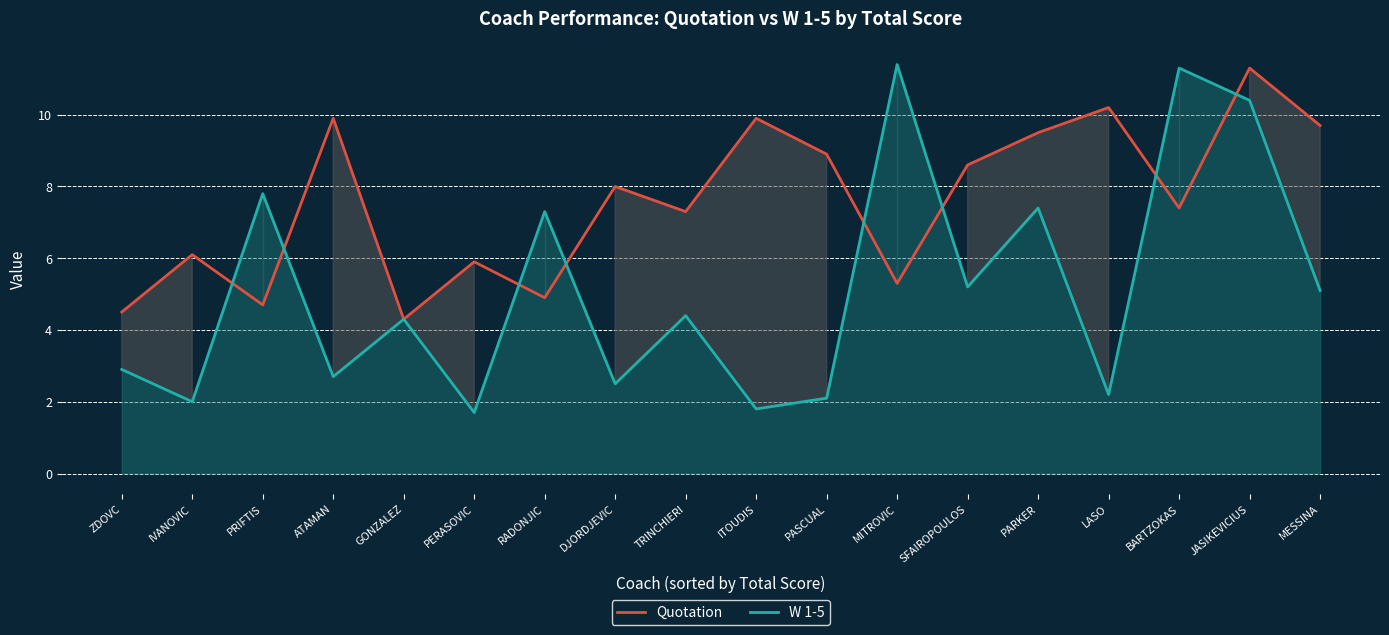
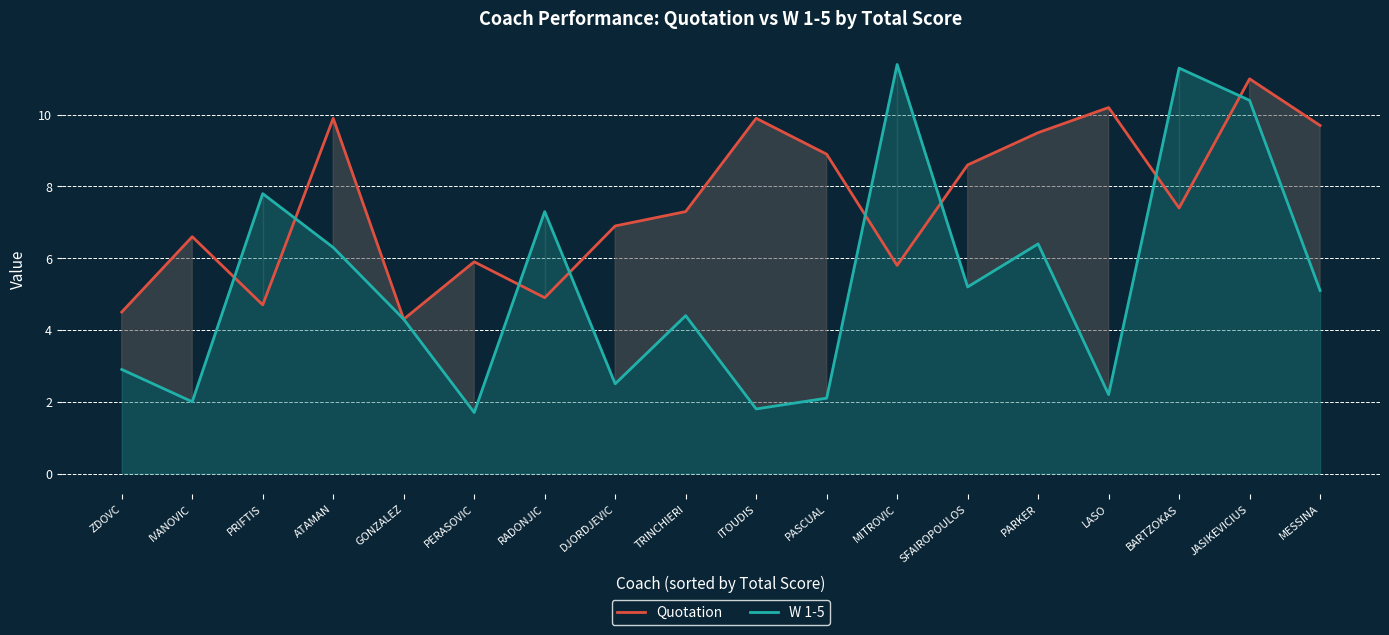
Quotation, IVANOVIC: 6.1 -> 6.6
W 1-5, ATAMAN: 2.7 -> 6.3
Quotation, DJORDJEVIC: 8.0 -> 6.9
Quotation, MITROVIC: 5.3 -> 5.8
W 1-5, PARKER: 7.4 -> 6.4
Quotation, JASIKEVICIUS: 11.3 -> 11.0
